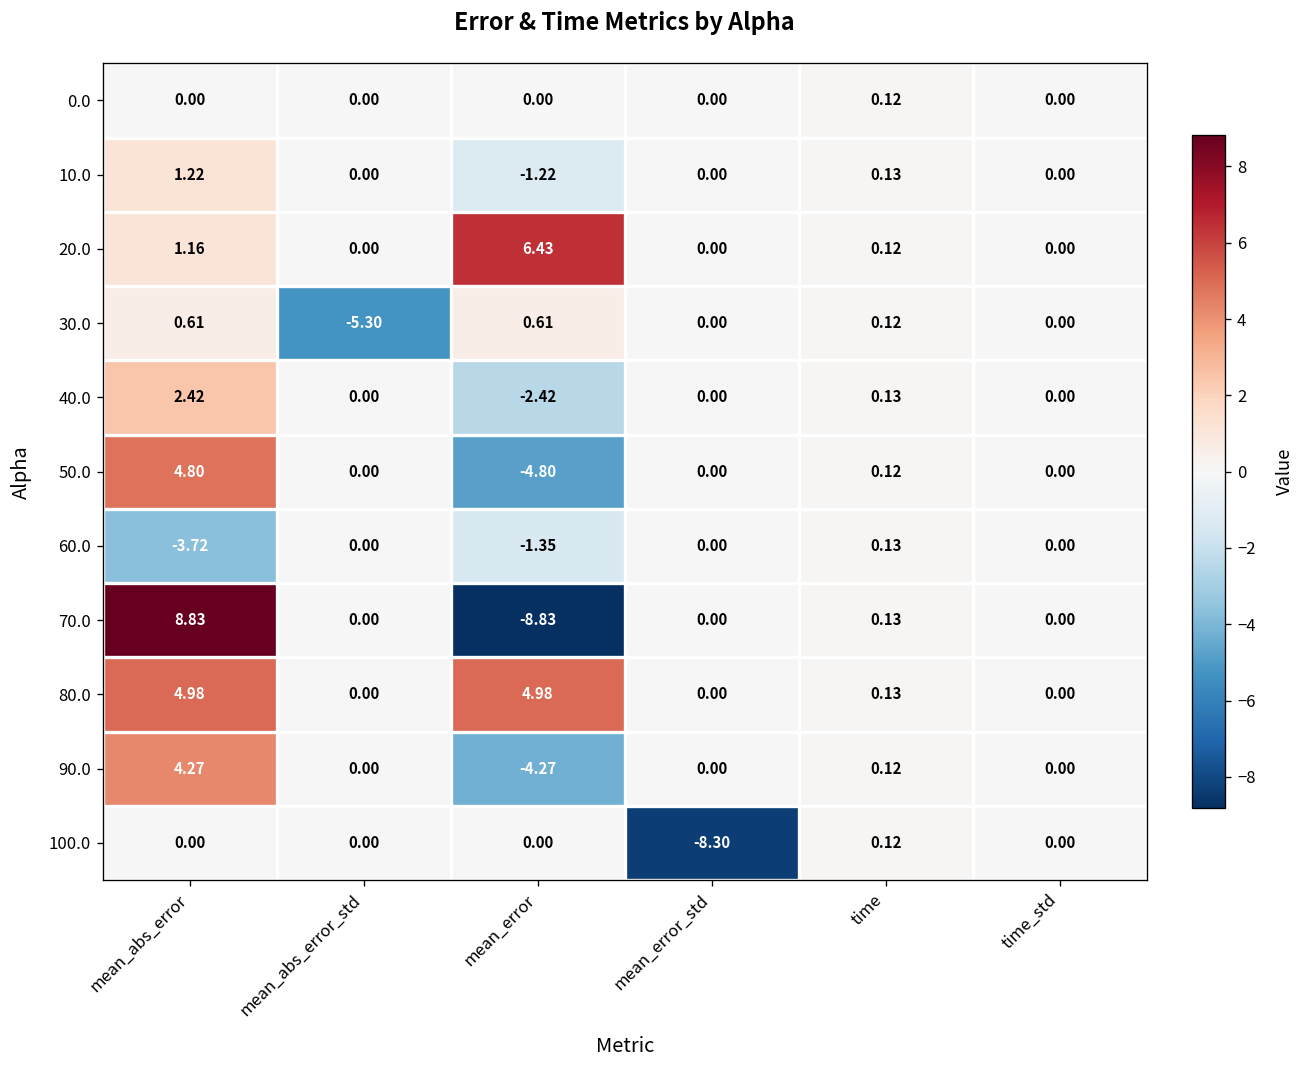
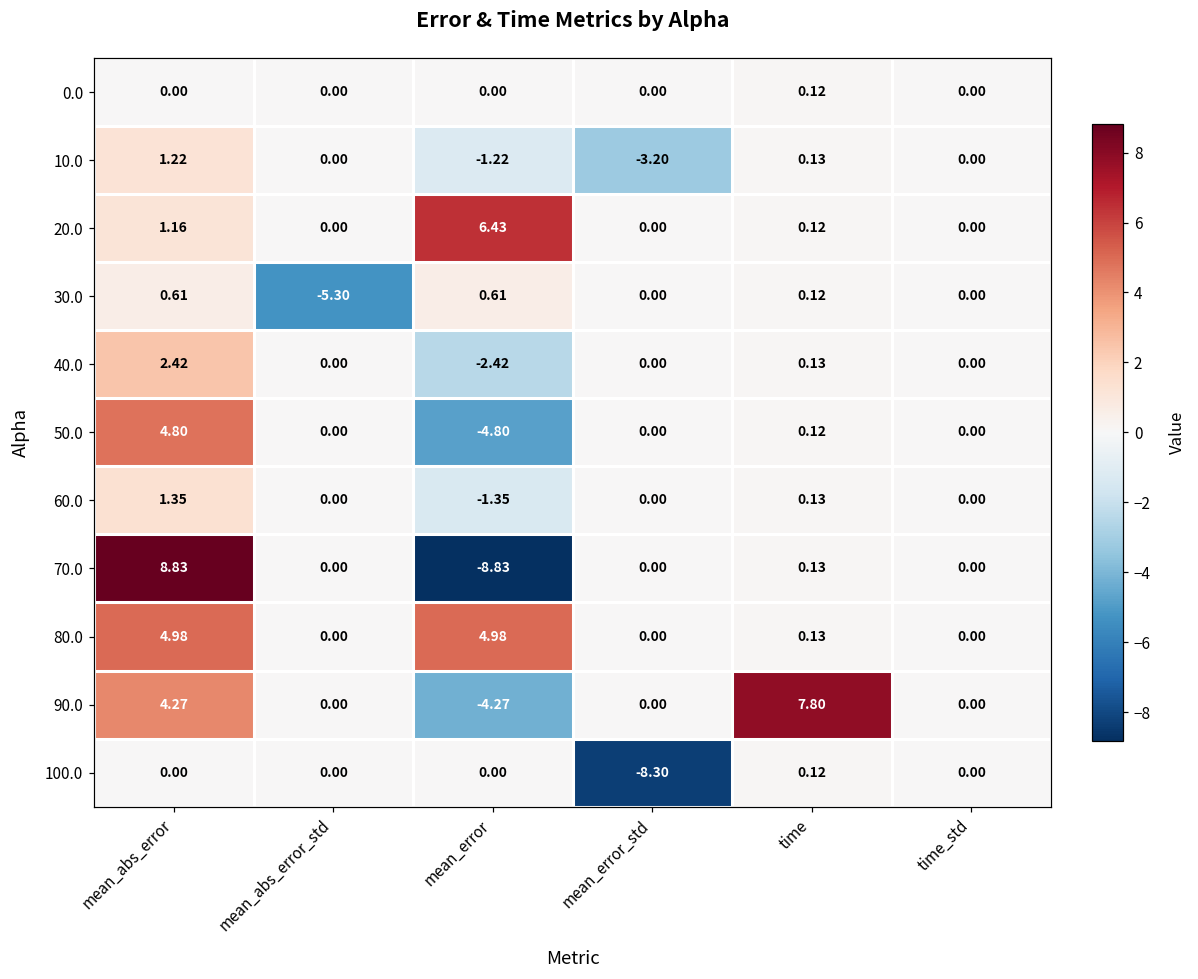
10.0, mean_error_std: 0.00 -> -3.20
60.0, mean_abs_error: -3.72 -> 1.35
90.0, time: 0.12 -> 7.80
